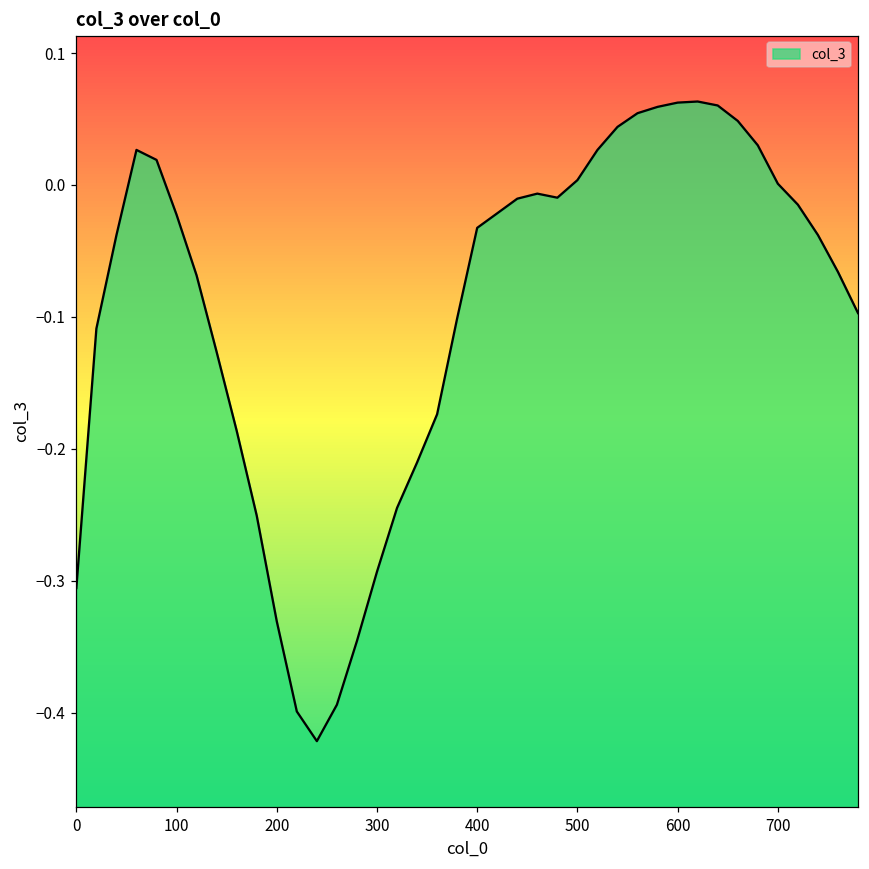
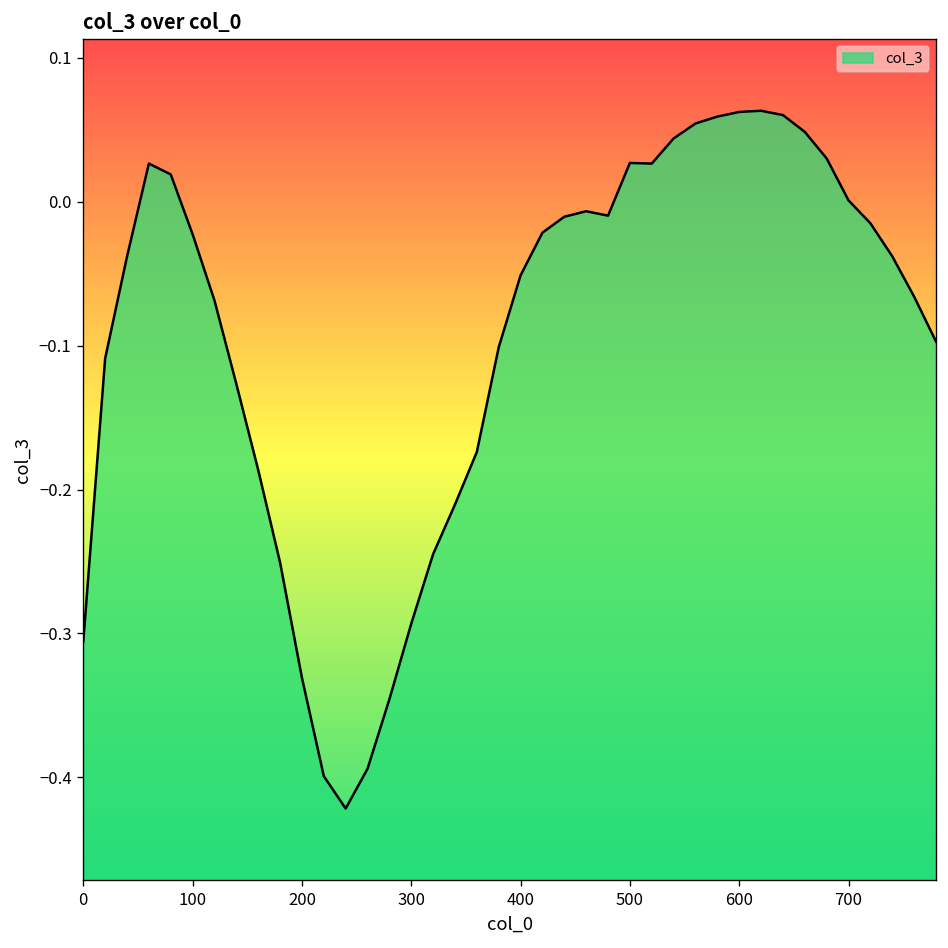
400: -0.033 -> -0.051
500: 0.004 -> 0.027
